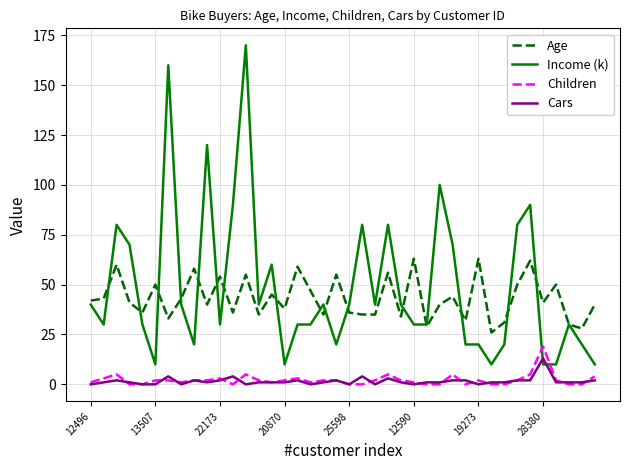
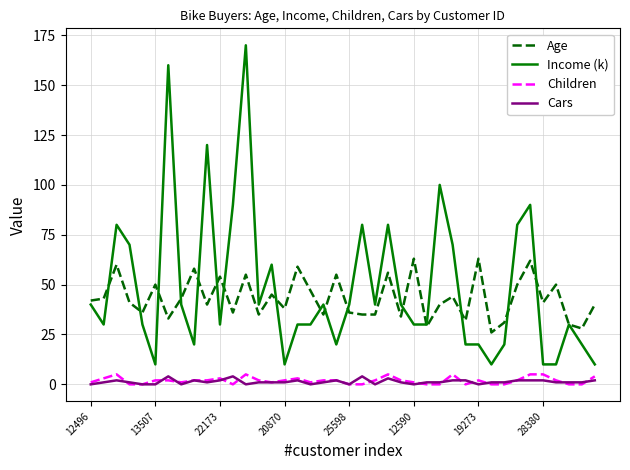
Children, 28380: 19 -> 5
Cars, 28380: 13 -> 2
